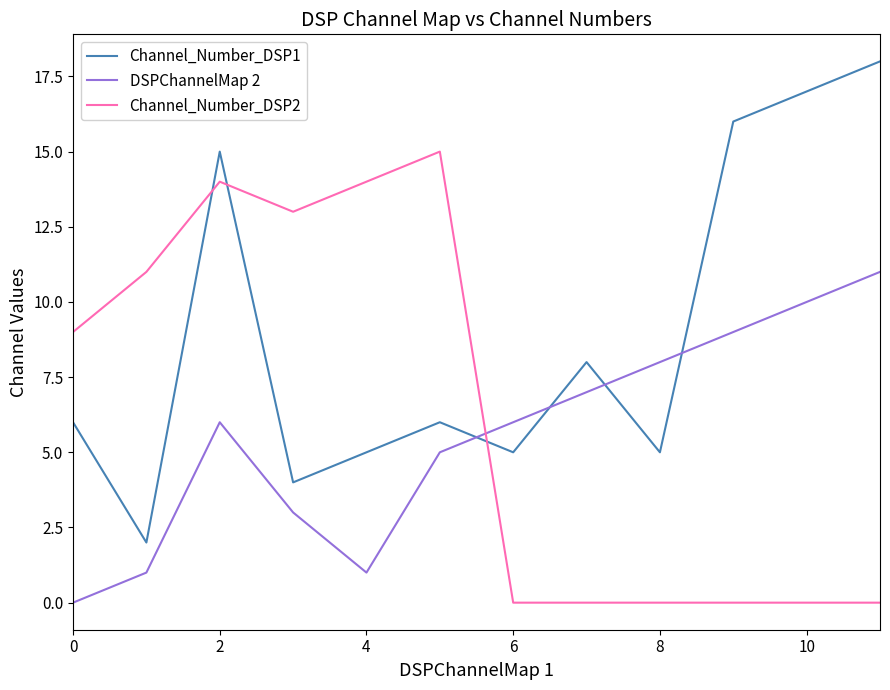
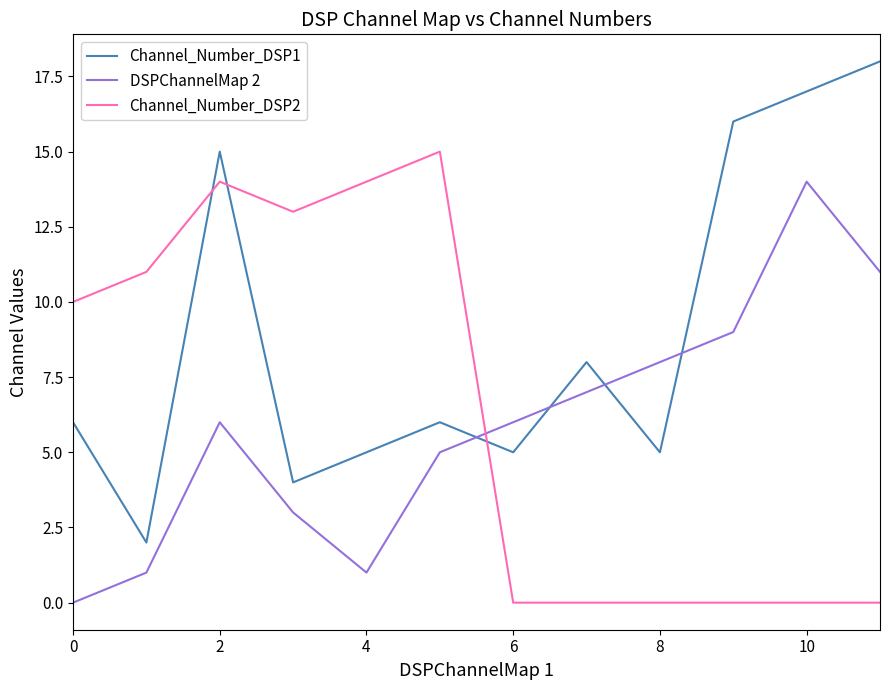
Channel_Number_DSP2, 0: 9 -> 10
DSPChannelMap 2, 10: 10 -> 14
